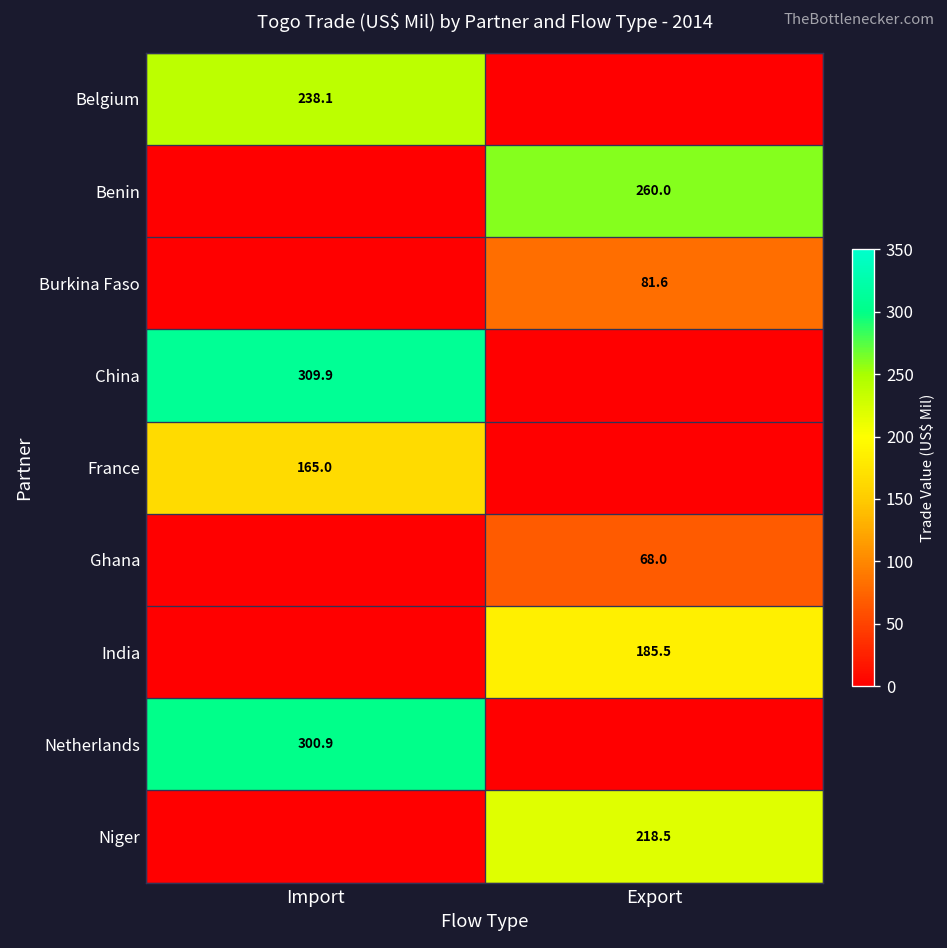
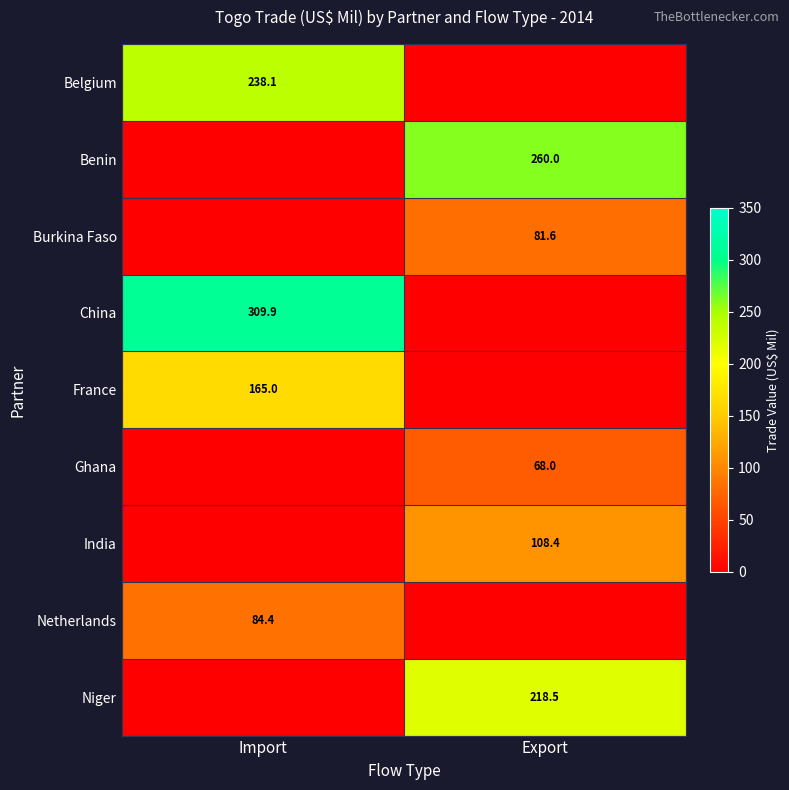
India, Export: 185.5 -> 108.4
Netherlands, Import: 300.9 -> 84.4
